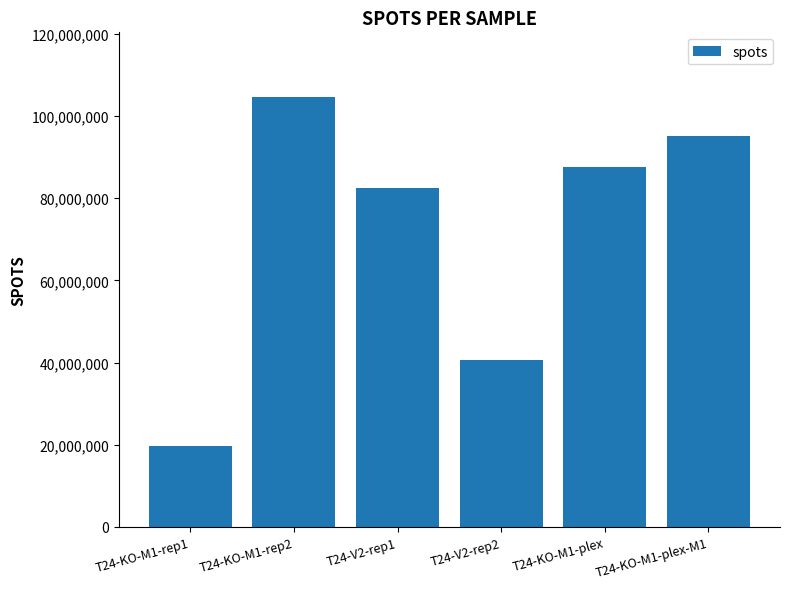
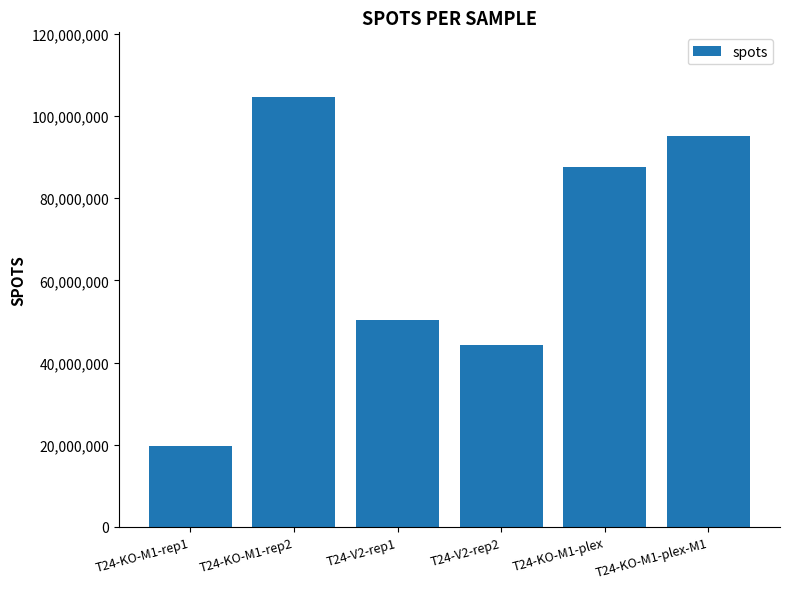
T24-V2-rep1: 82,000,000 -> 50,000,000
T24-V2-rep2: 41,000,000 -> 44,000,000
